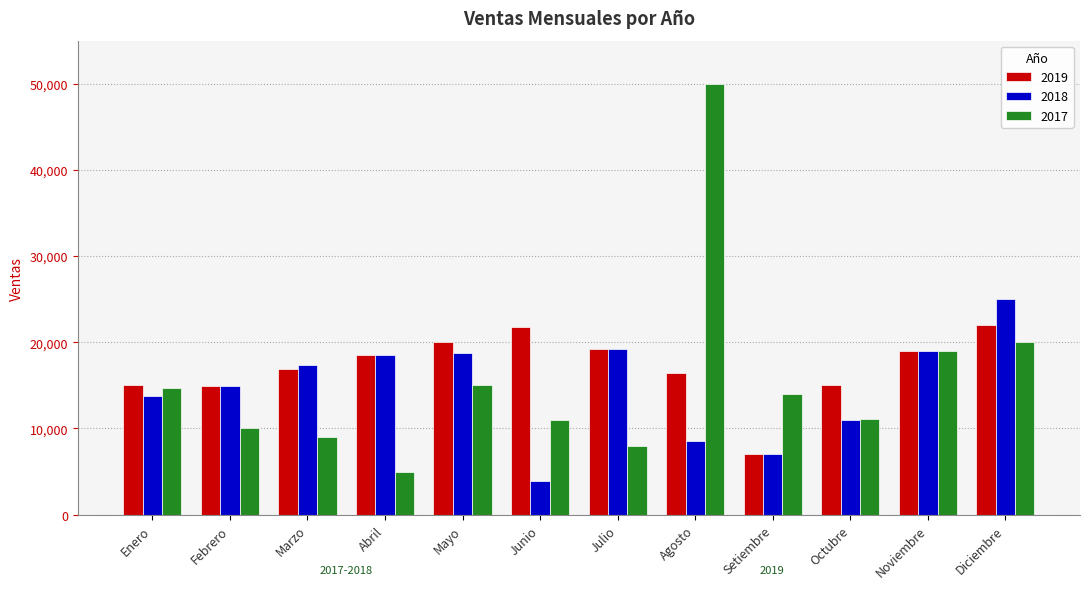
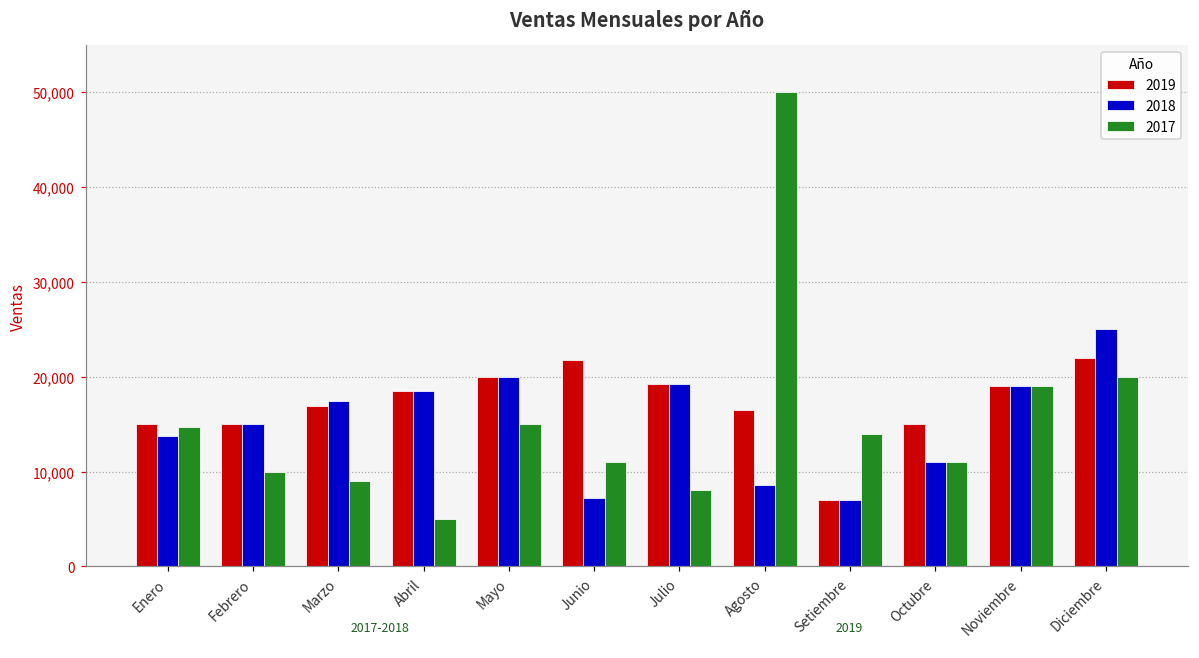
2018, Mayo: 19,000 -> 20,000
2018, Junio: 4,000 -> 7,000
